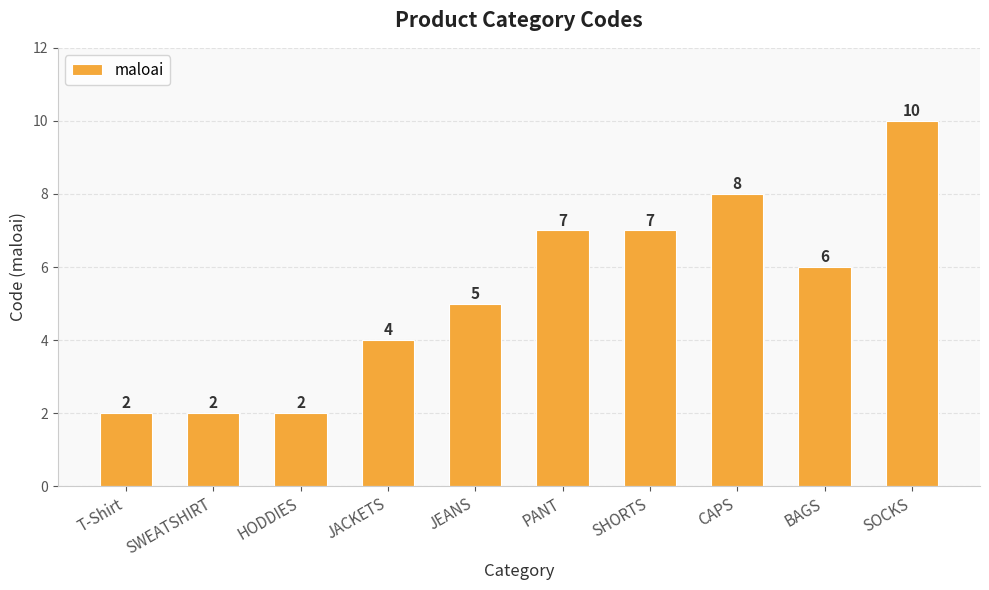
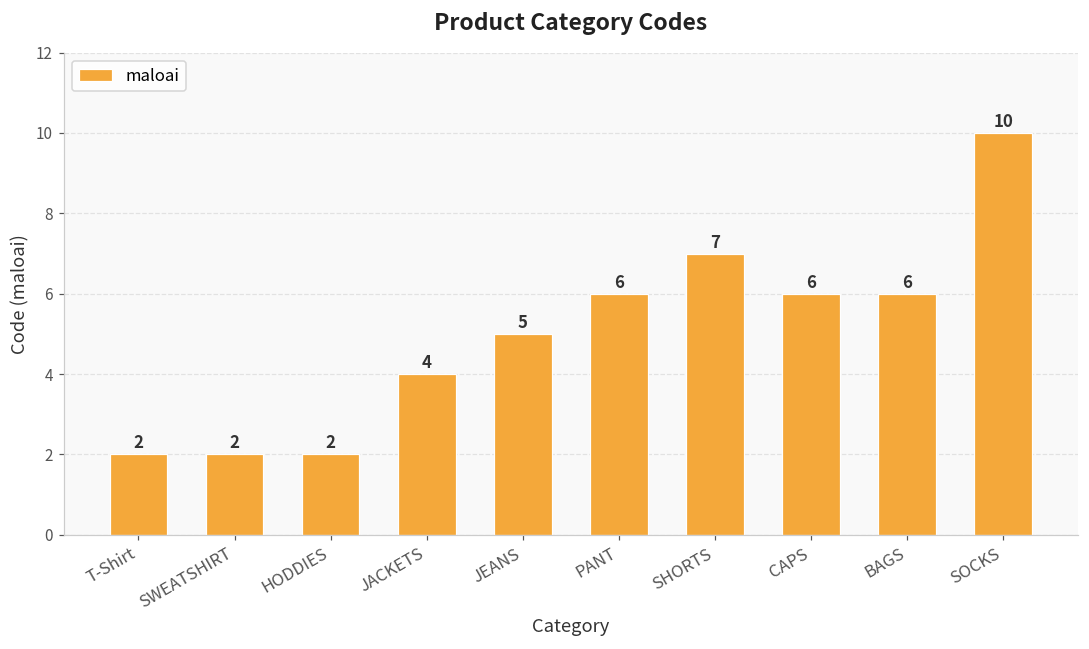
PANT: 7 -> 6
CAPS: 8 -> 6
